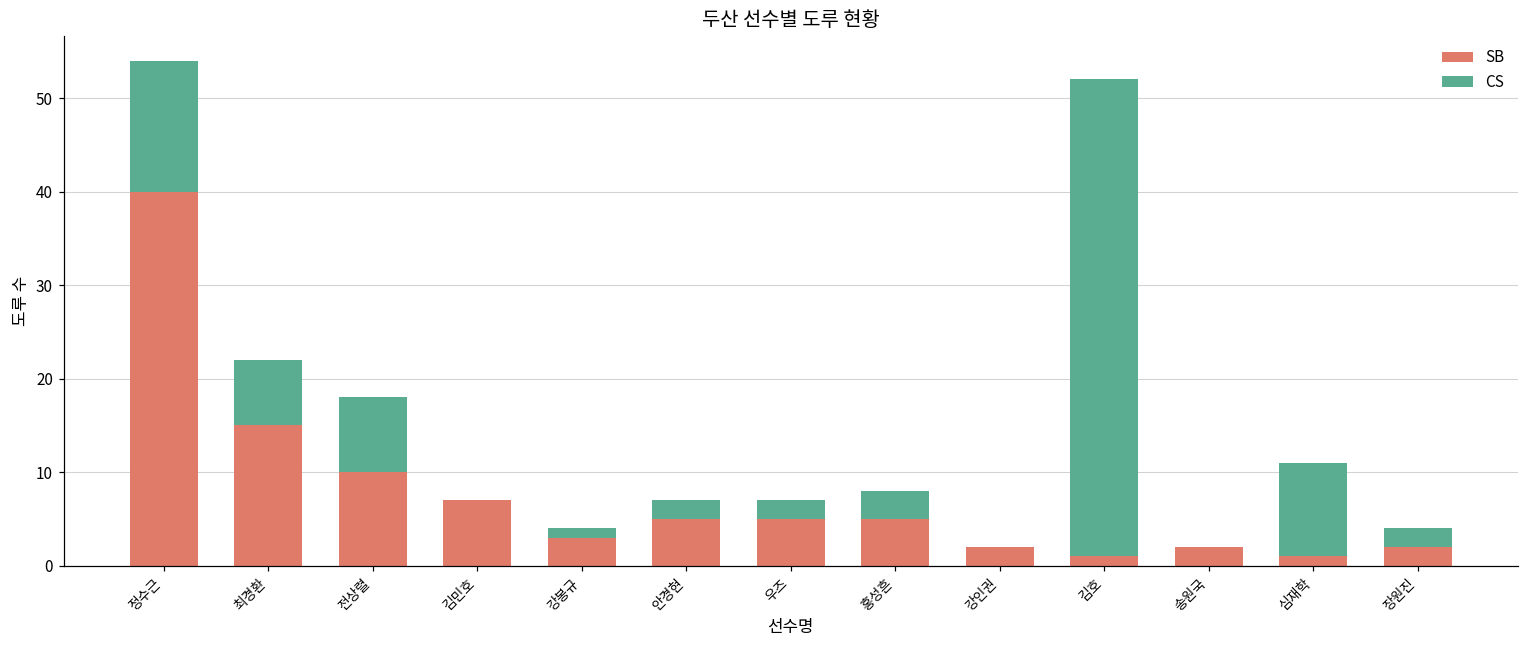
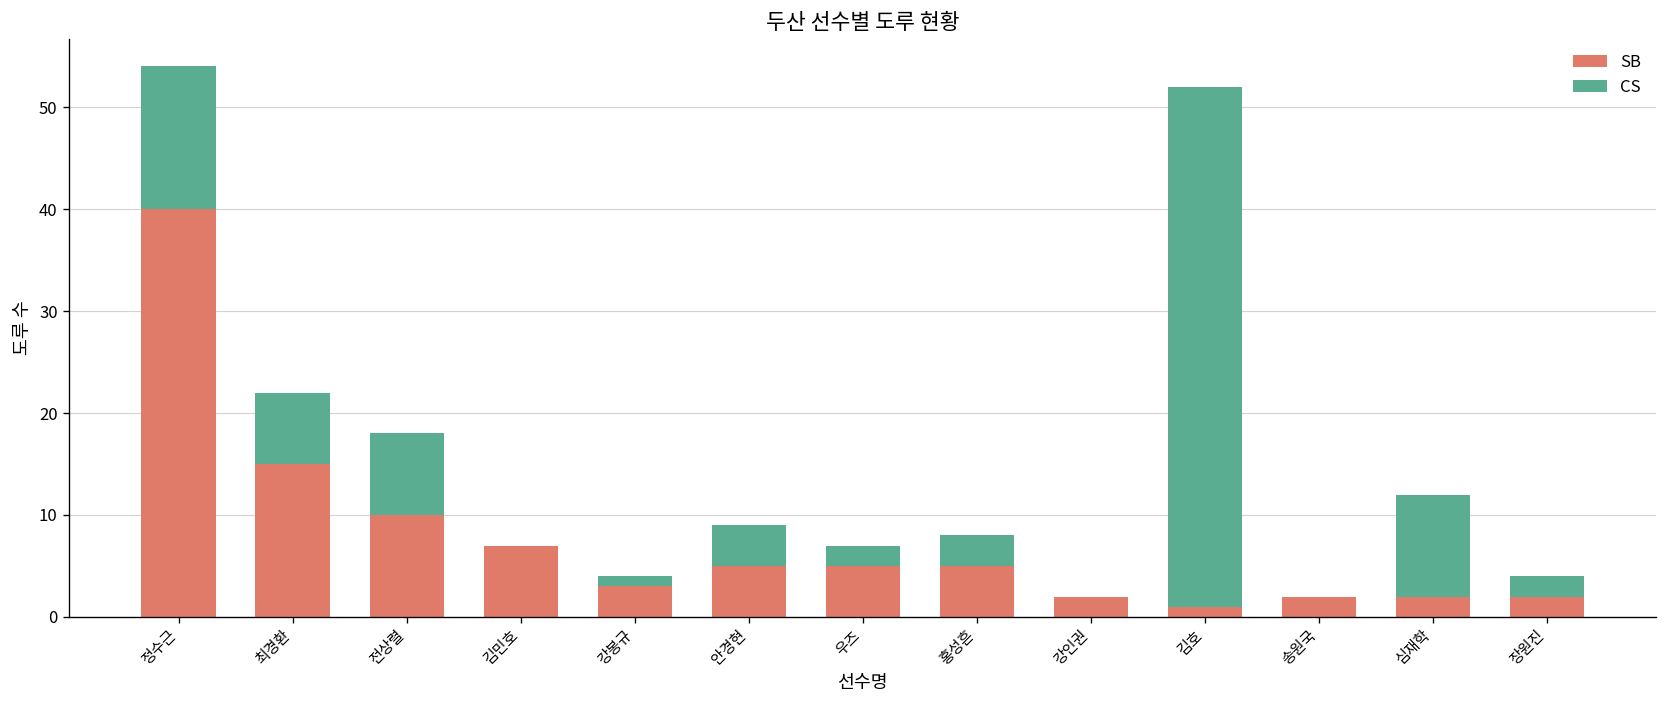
CS, 안경현: 2 -> 4
SB, 심재학: 1 -> 2
